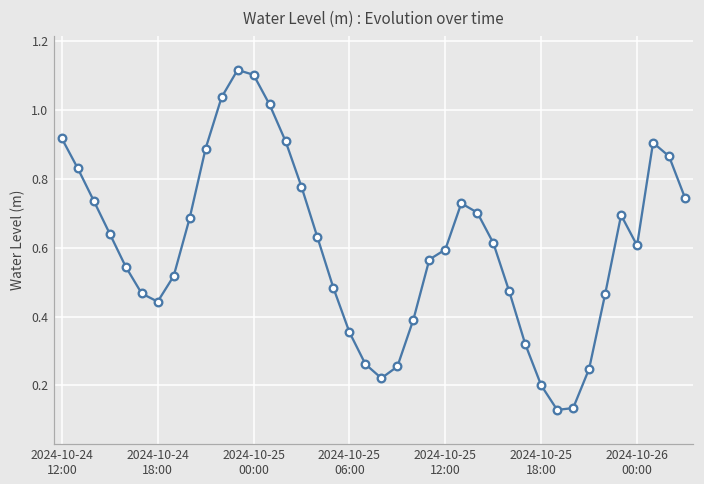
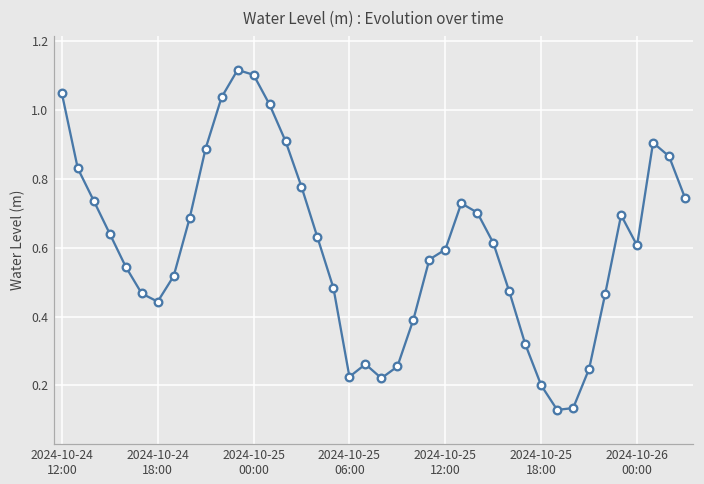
2024-10-24 12:00: 0.92 -> 1.05
2024-10-25 06:00: 0.35 -> 0.23
